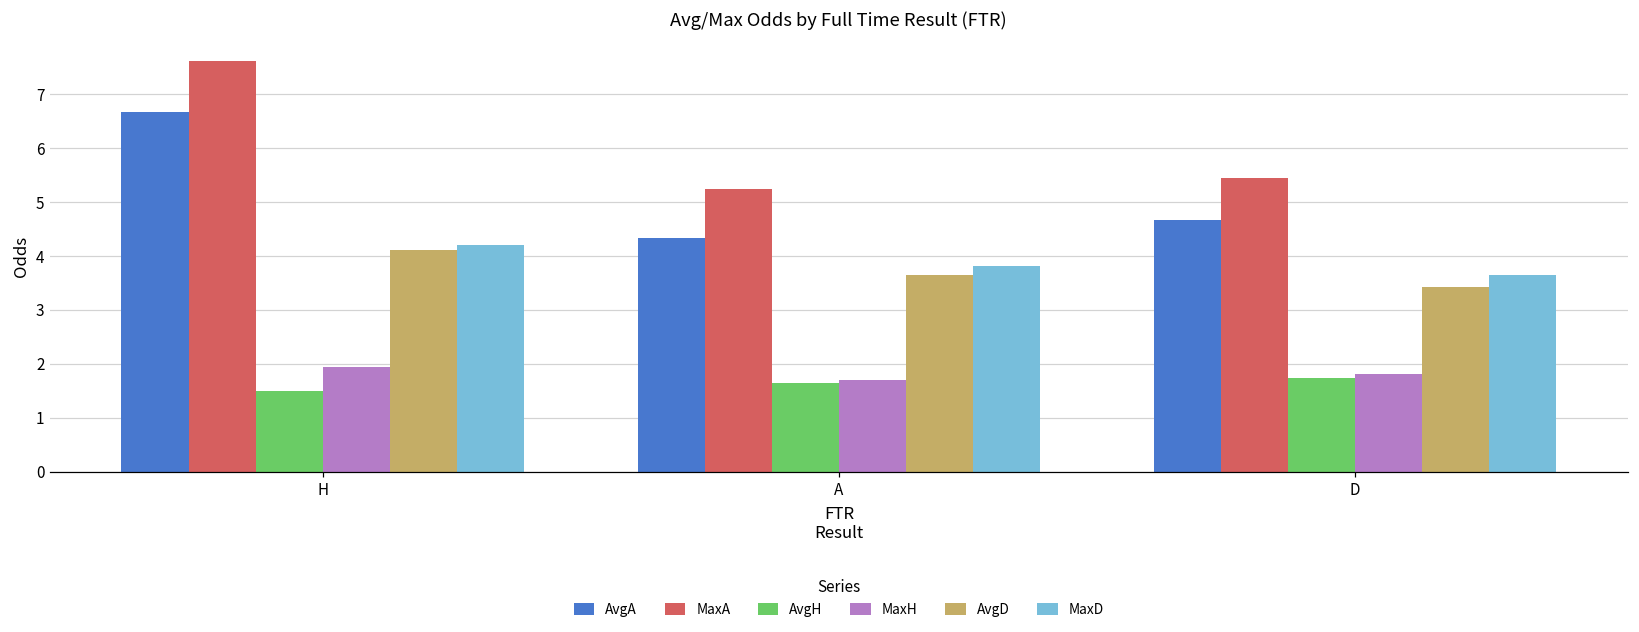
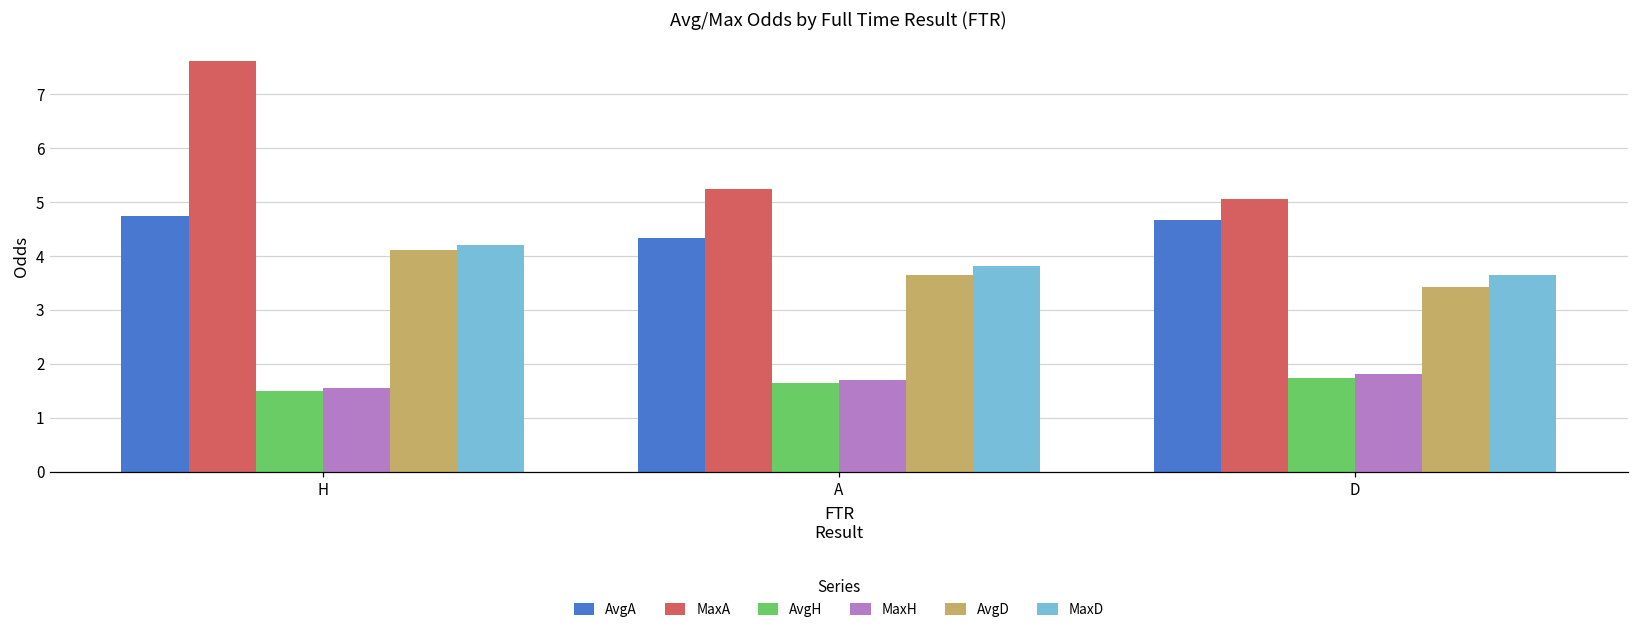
AvgA, H: 6.7 -> 4.7
MaxH, H: 2.0 -> 1.6
MaxA, D: 5.5 -> 5.1
